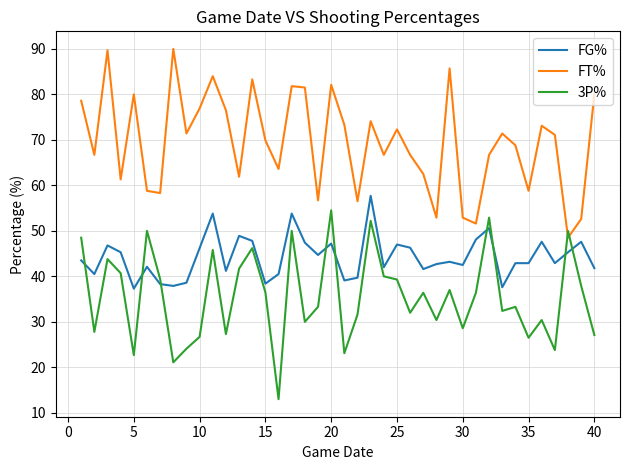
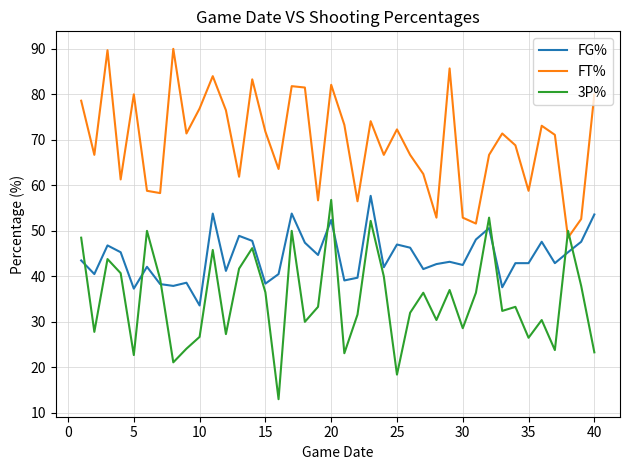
FG%, 10: 46 -> 34
FT%, 15: 70 -> 72
FG%, 20: 47 -> 52
3P%, 20: 55 -> 57
3P%, 25: 39 -> 18
FG%, 40: 42 -> 54
3P%, 40: 27 -> 23
